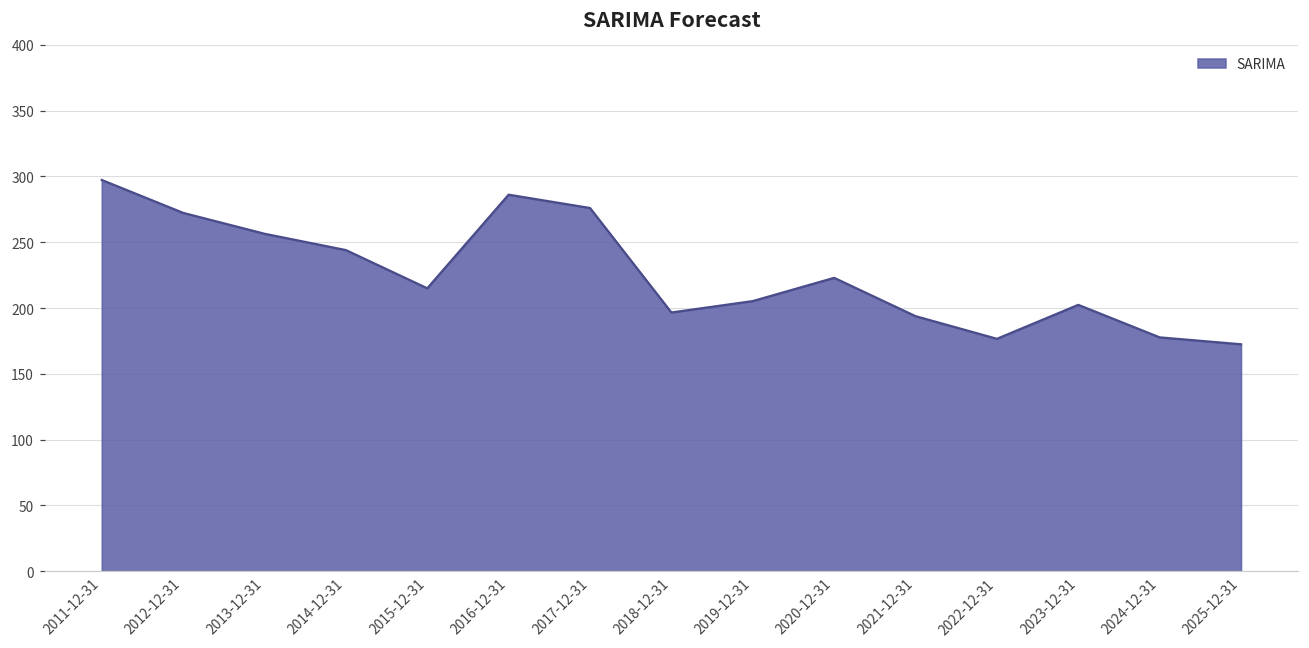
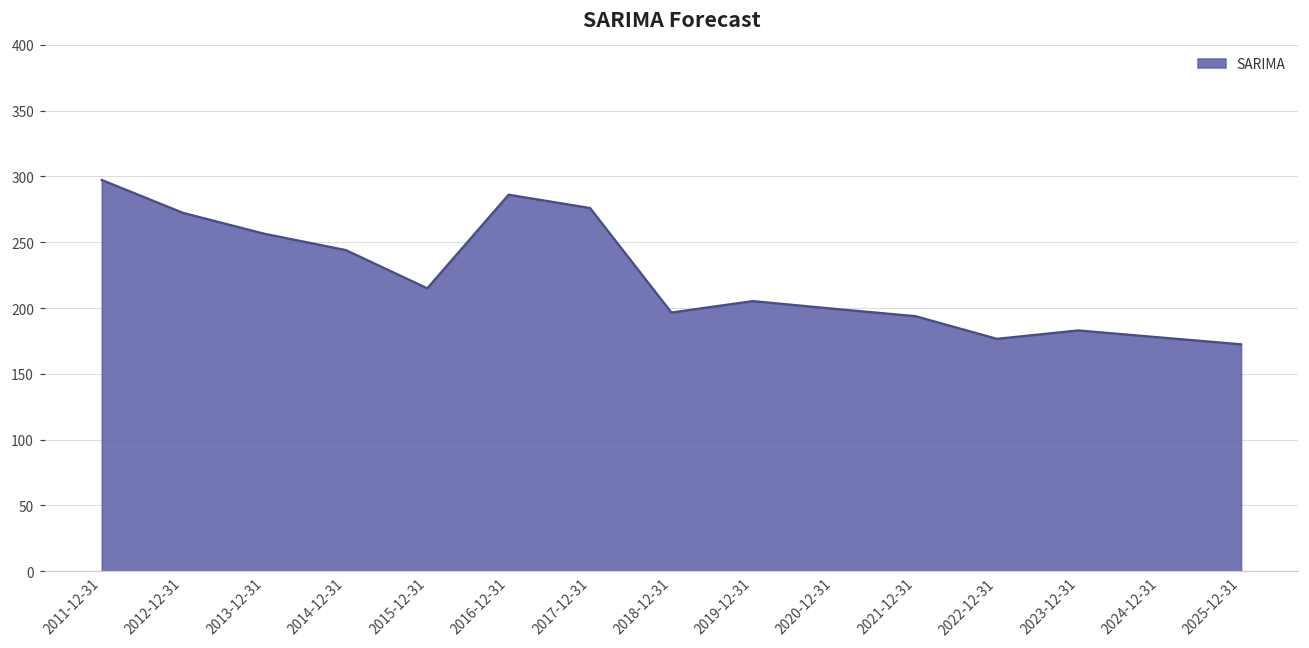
2020-12-31: 223 -> 199
2023-12-31: 202 -> 183
